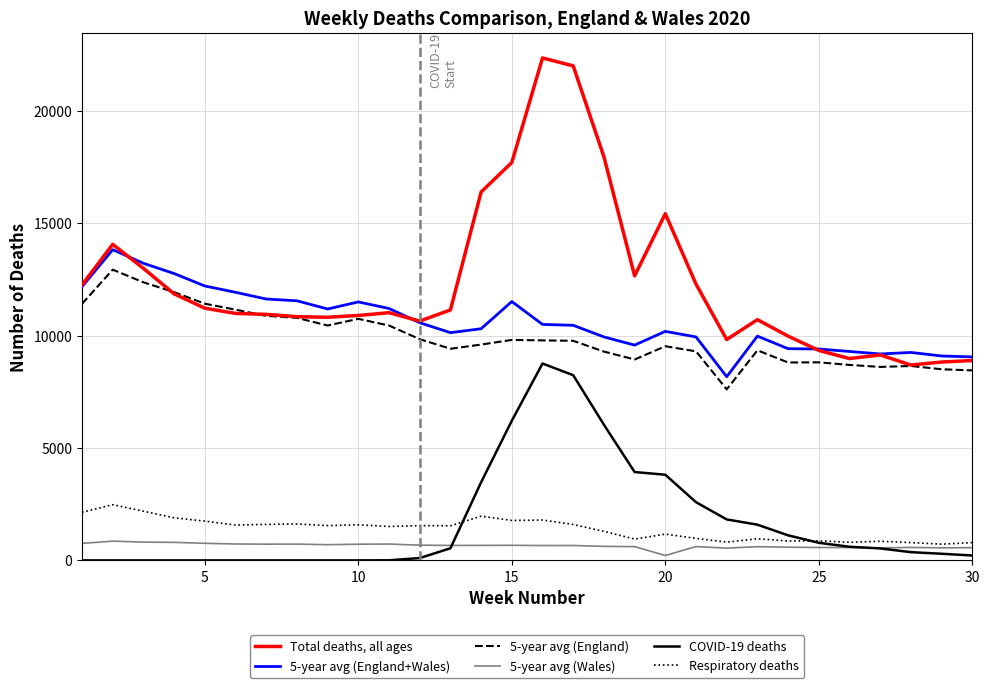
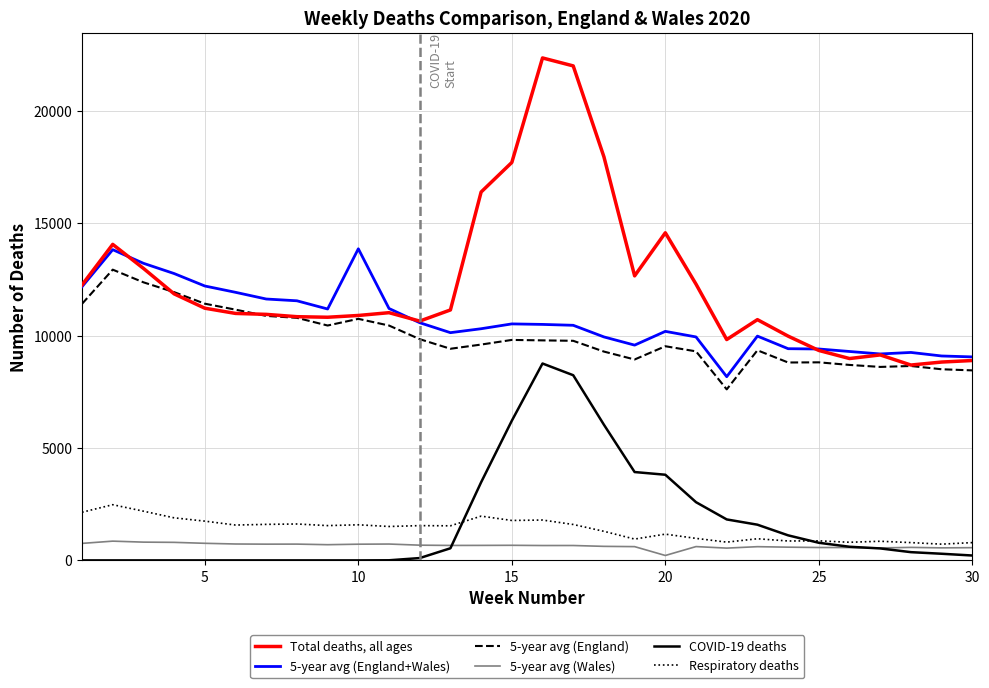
5-year avg (England+Wales), 10: 11500 -> 13900
5-year avg (England+Wales), 15: 11500 -> 10500
Total deaths, all ages, 20: 15400 -> 14600
